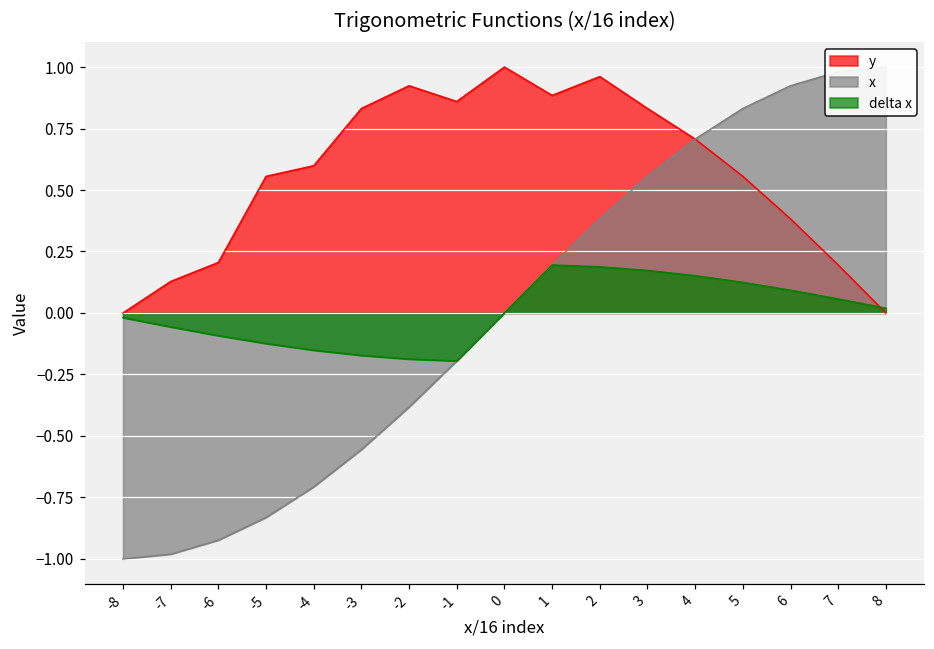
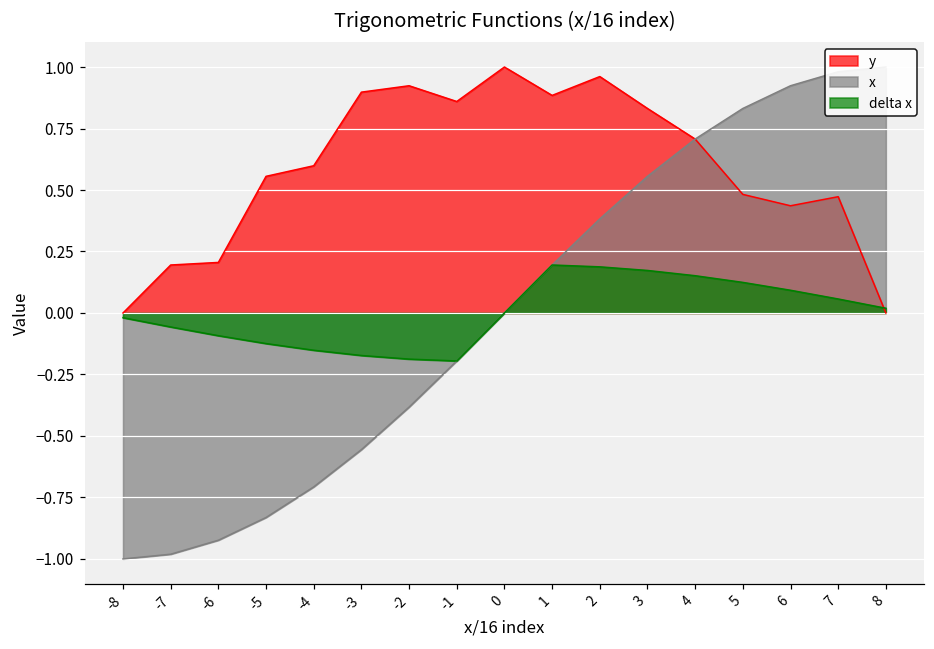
y, -7: 0.13 -> 0.20
y, -3: 0.83 -> 0.90
y, 5: 0.56 -> 0.48
y, 6: 0.38 -> 0.44
y, 7: 0.20 -> 0.47
